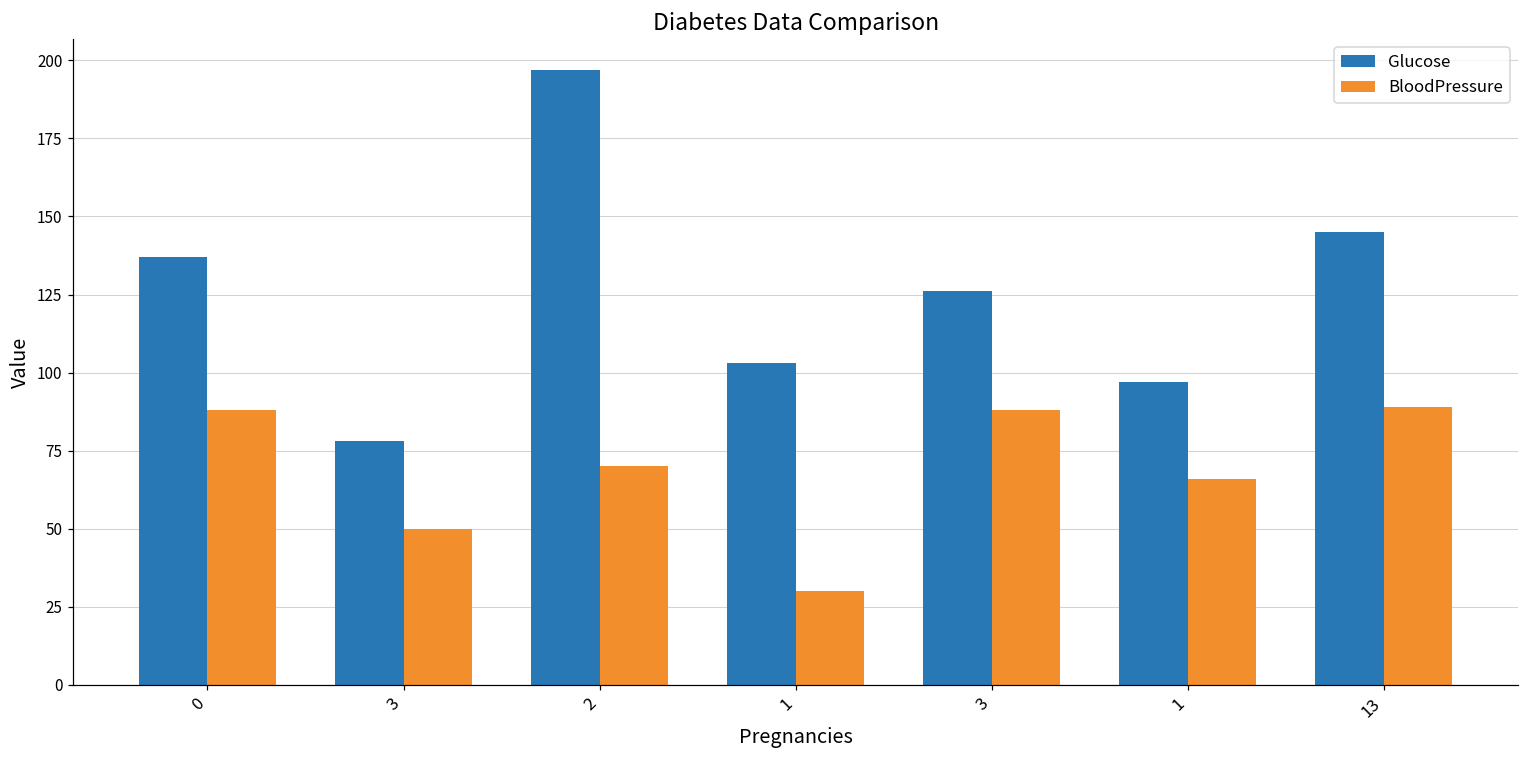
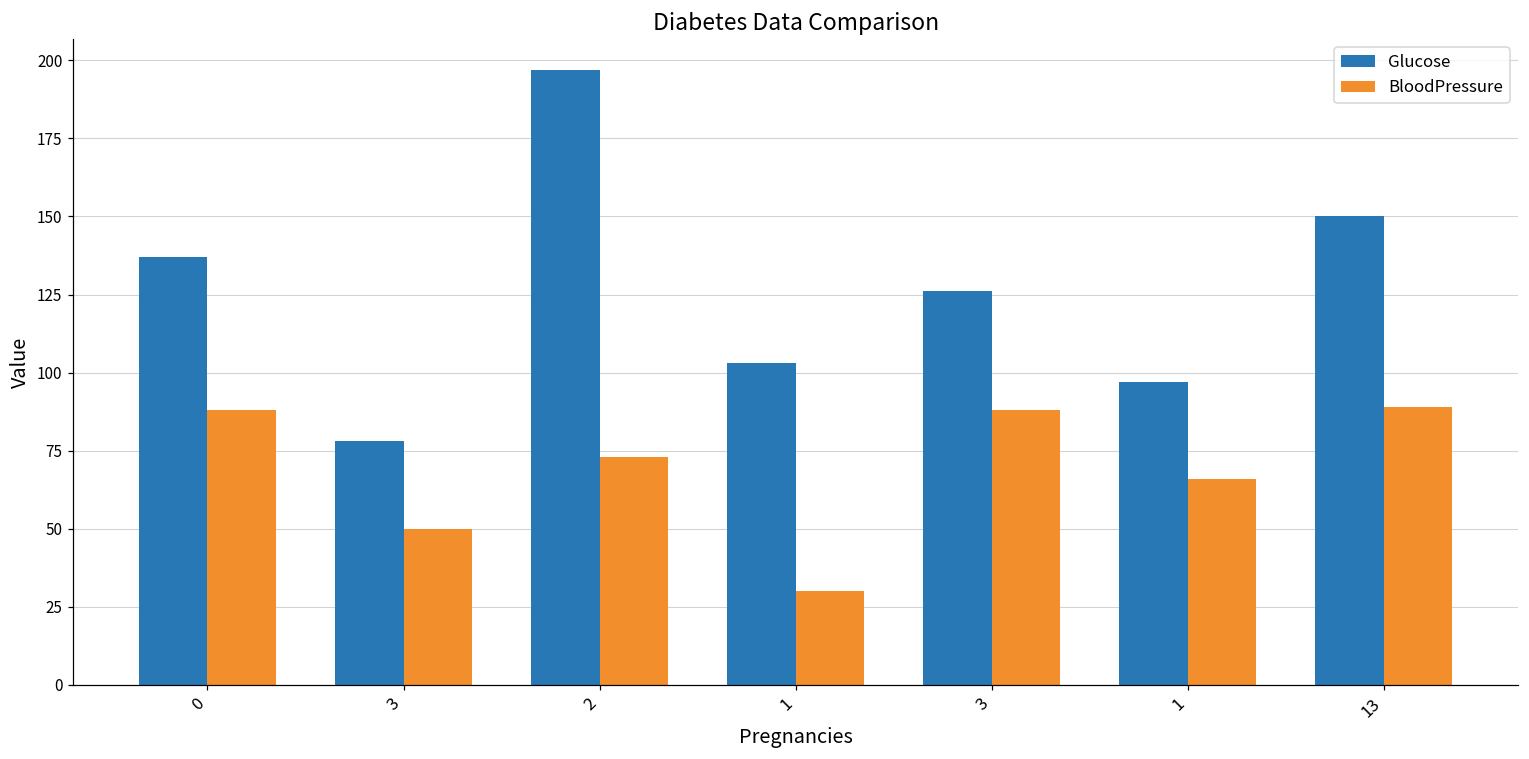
BloodPressure, 2: 70 -> 73
Glucose, 13: 145 -> 150
